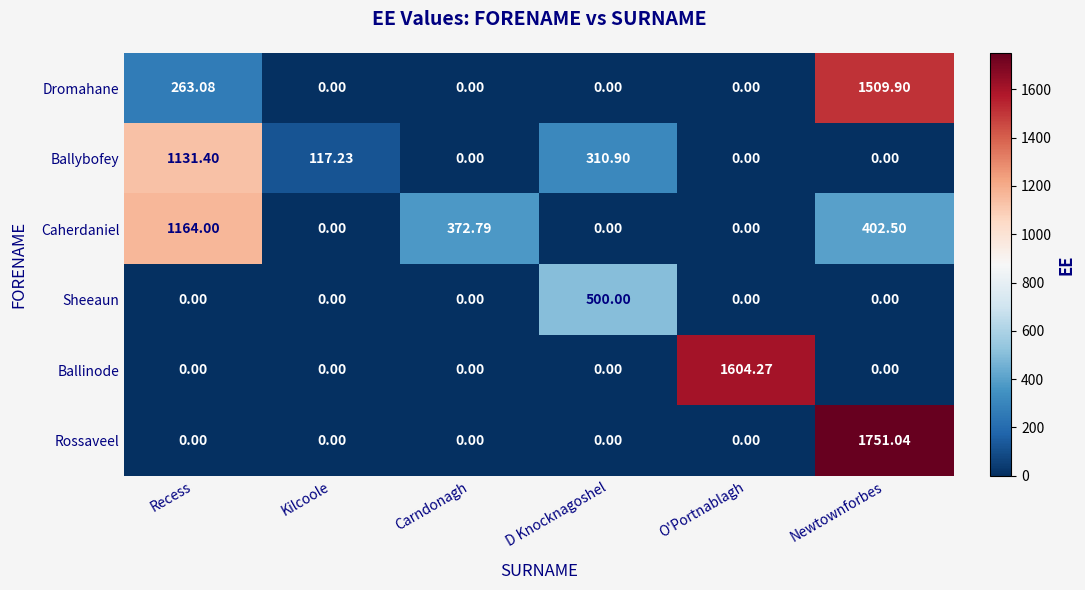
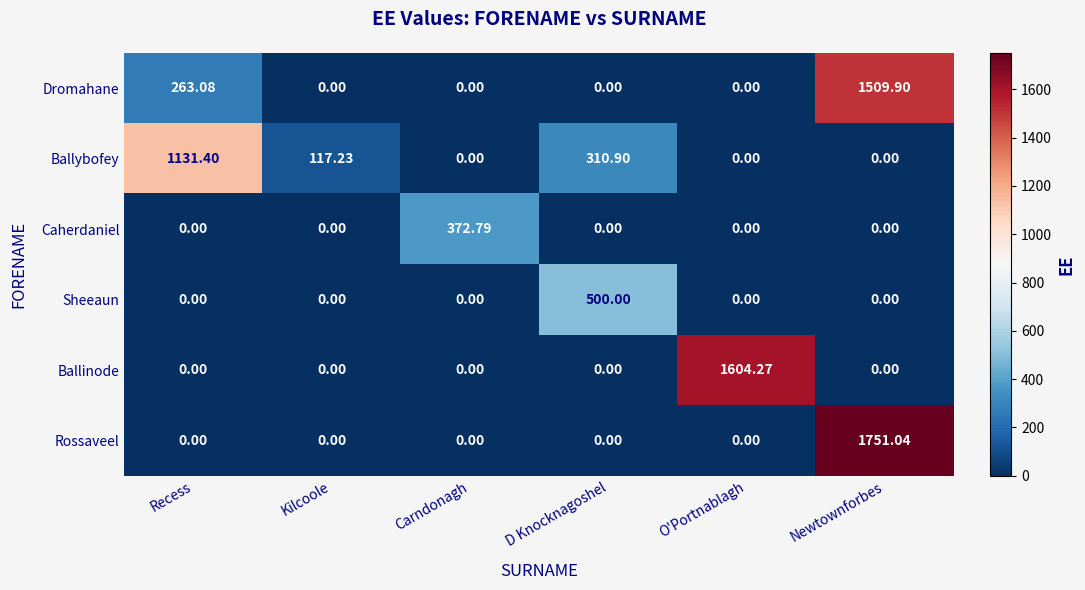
Caherdaniel, Recess: 1164.00 -> 0.00
Caherdaniel, Newtownforbes: 402.50 -> 0.00
